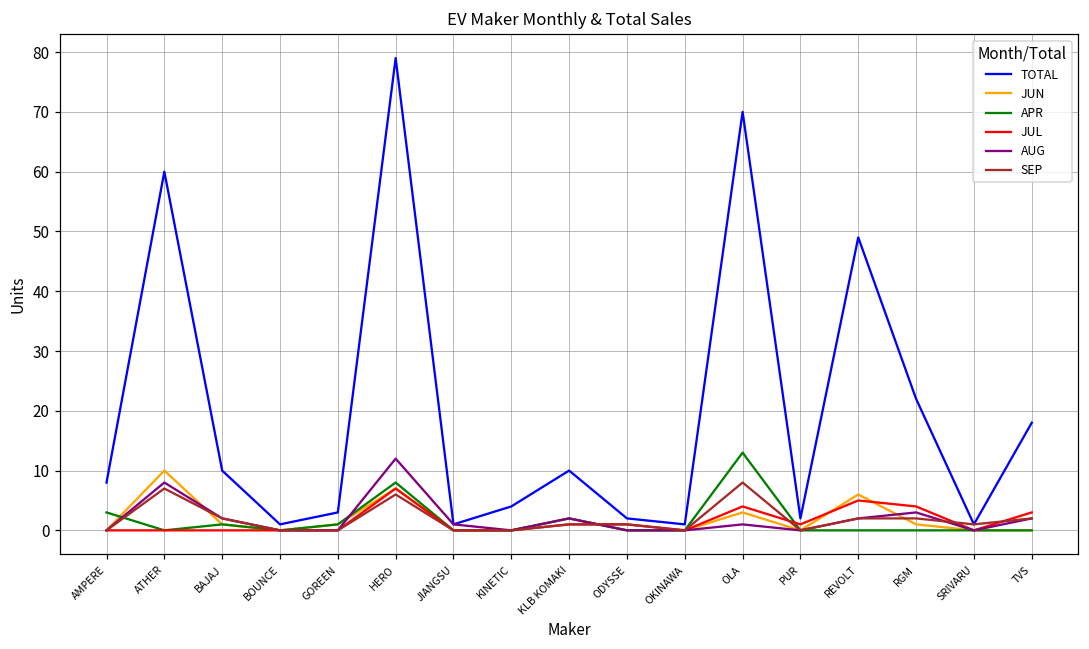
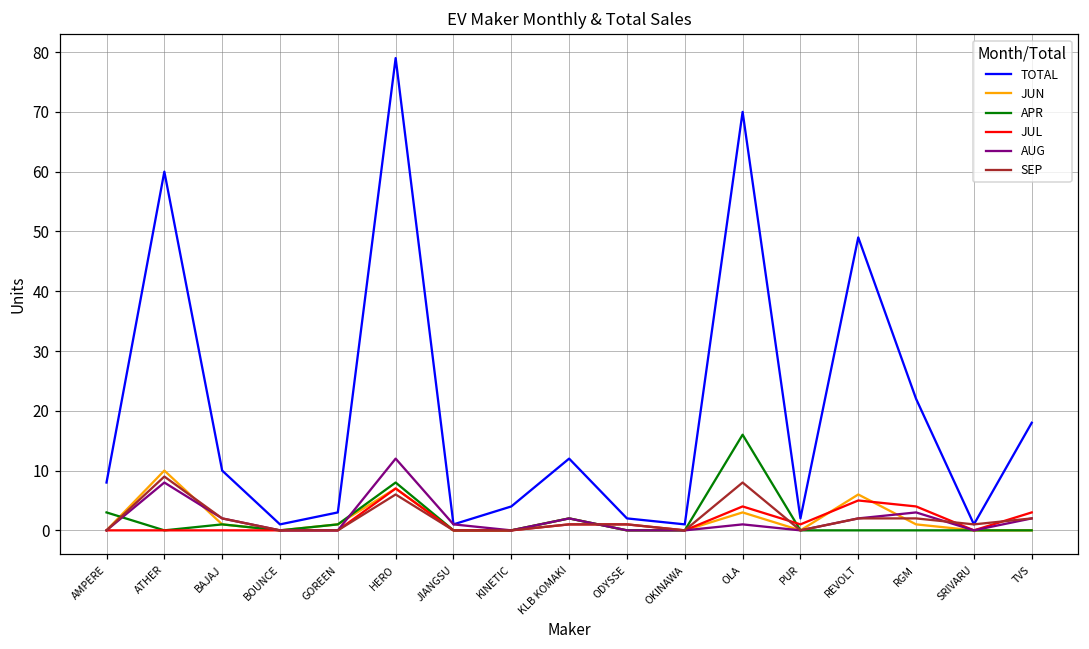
SEP, ATHER: 7 -> 9
TOTAL, KLB KOMAKI: 10 -> 12
APR, OLA: 13 -> 16
